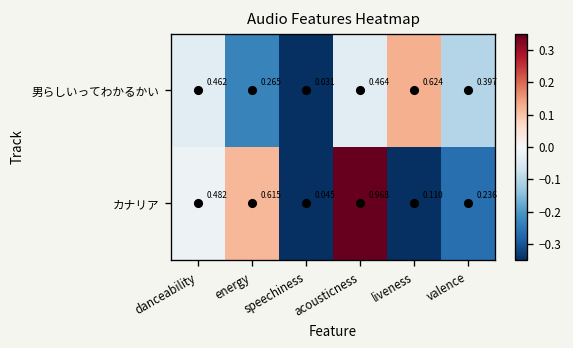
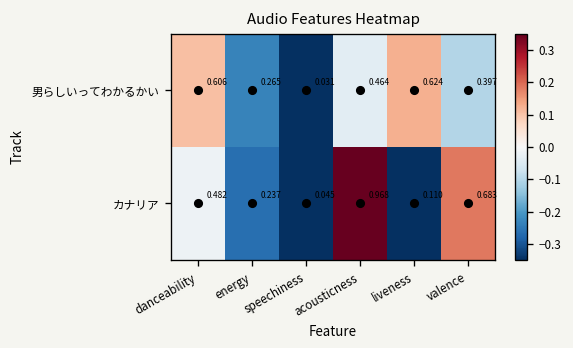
男らしいってわかるかい, danceability: 0.462 -> 0.606
カナリア, energy: 0.615 -> 0.237
カナリア, valence: 0.236 -> 0.683
